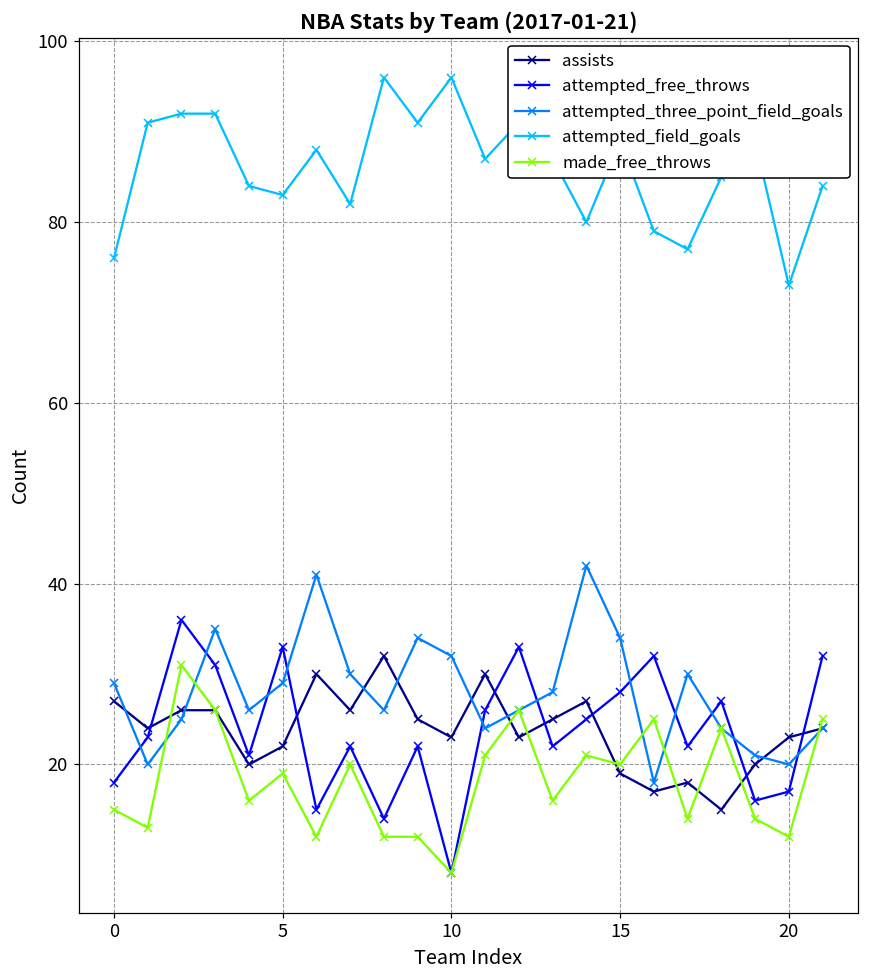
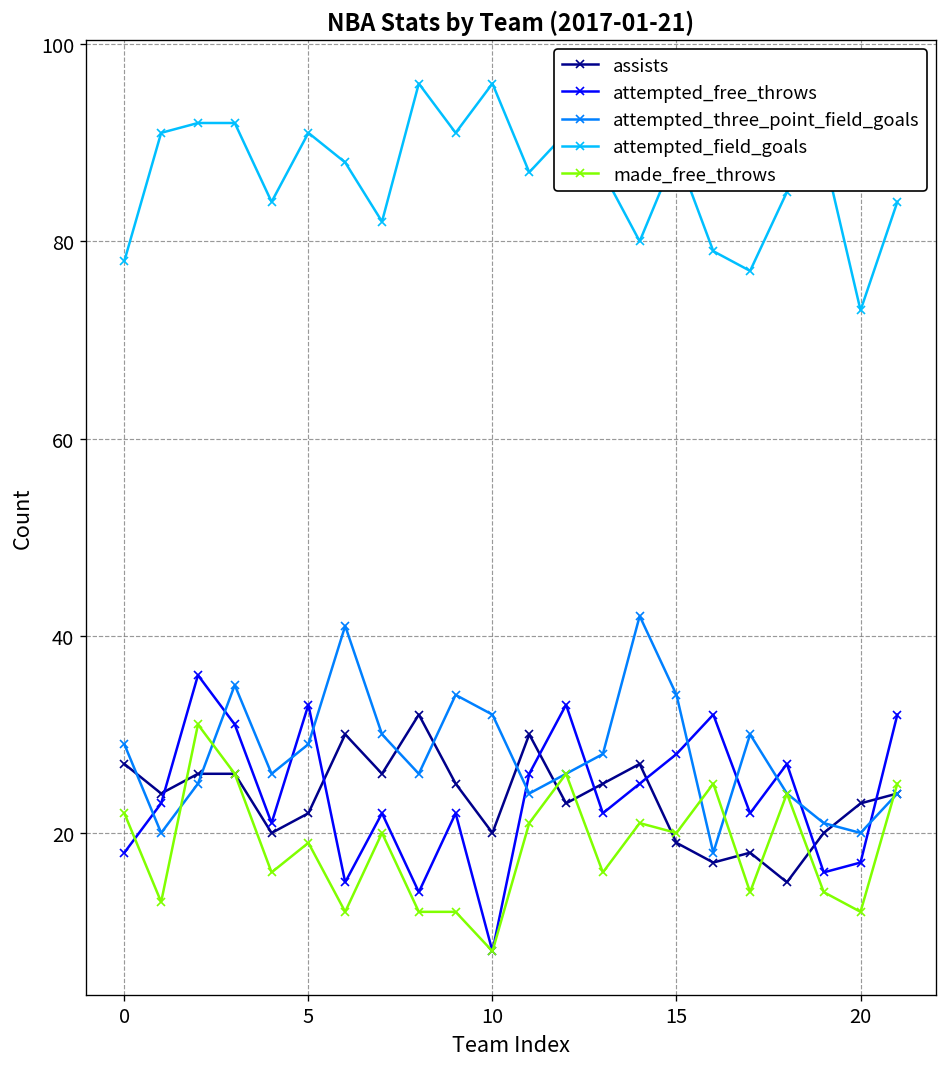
attempted_field_goals, 0: 76 -> 78
made_free_throws, 0: 15 -> 22
attempted_field_goals, 5: 83 -> 91
assists, 10: 23 -> 20
